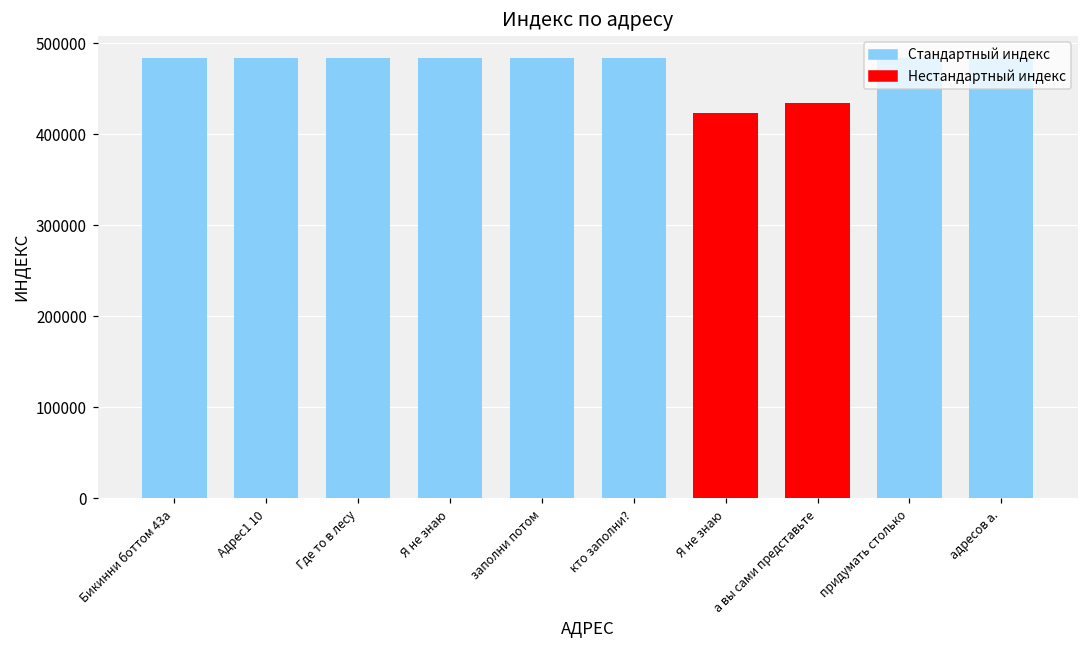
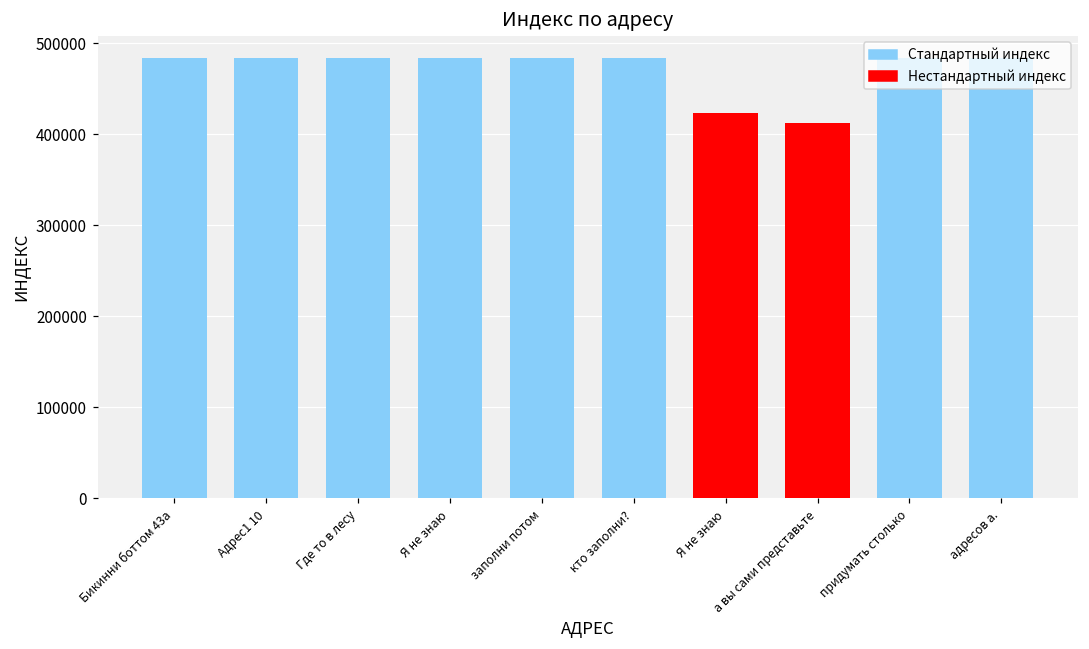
а вы сами представьте: 430000 -> 410000
